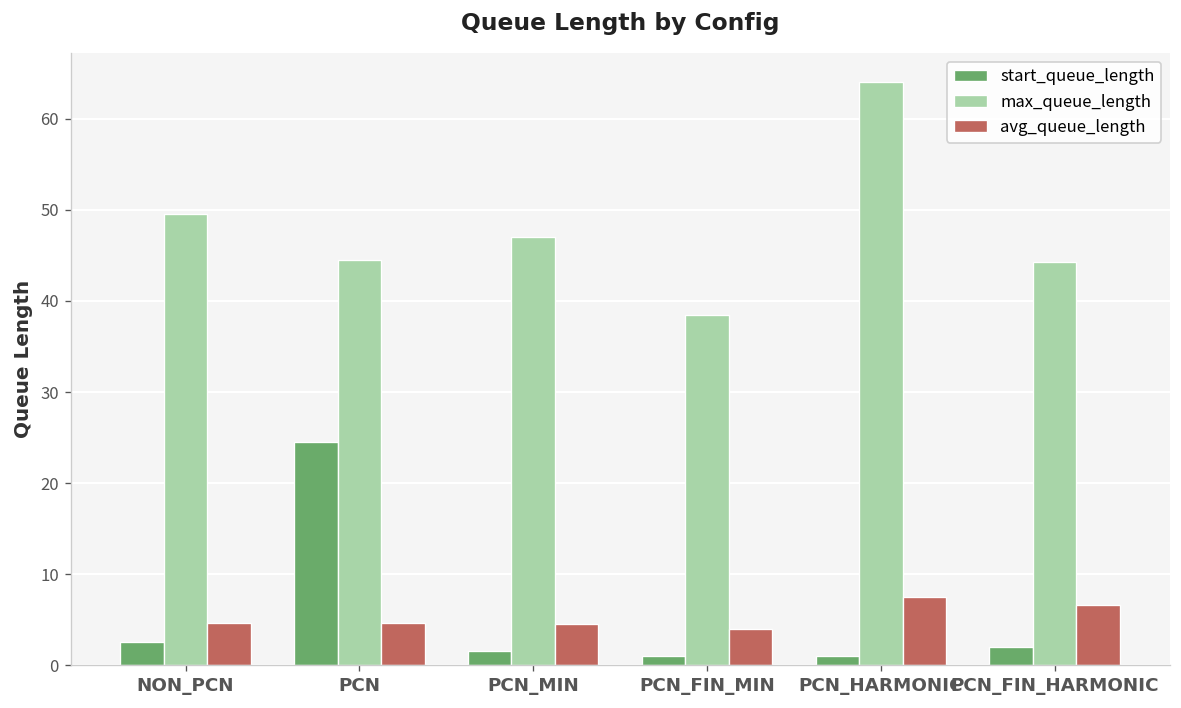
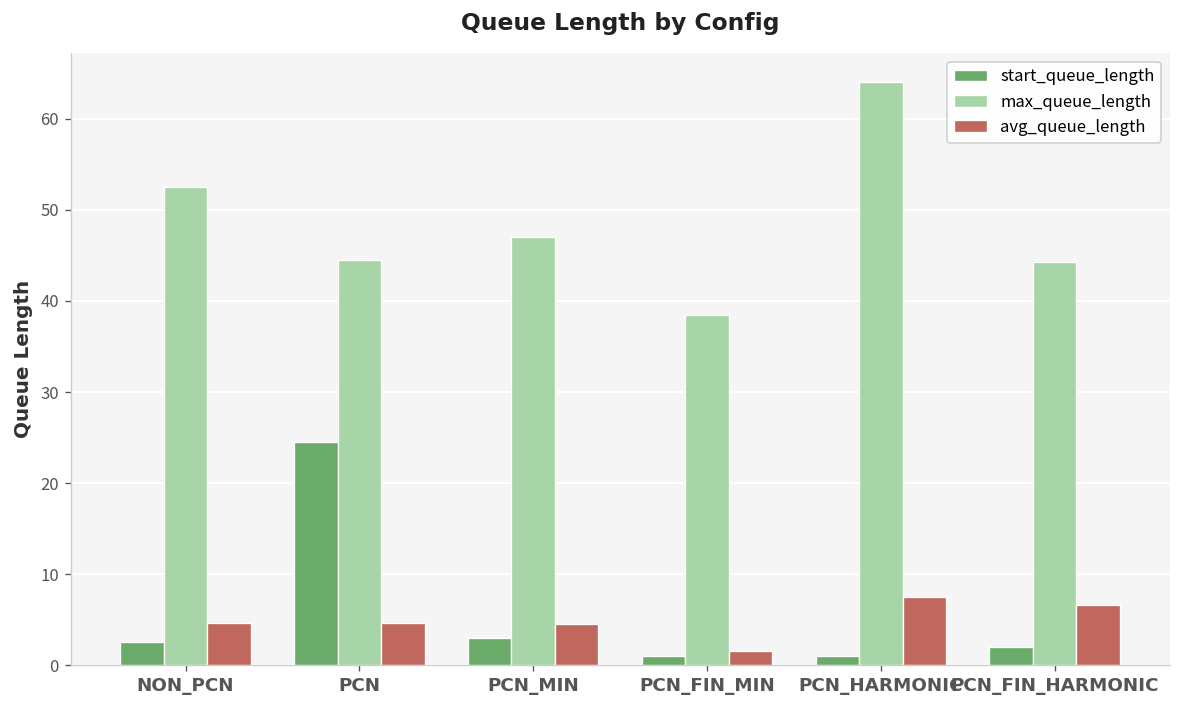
max_queue_length, NON_PCN: 50 -> 53
start_queue_length, PCN_MIN: 2 -> 3
avg_queue_length, PCN_FIN_MIN: 4 -> 2
